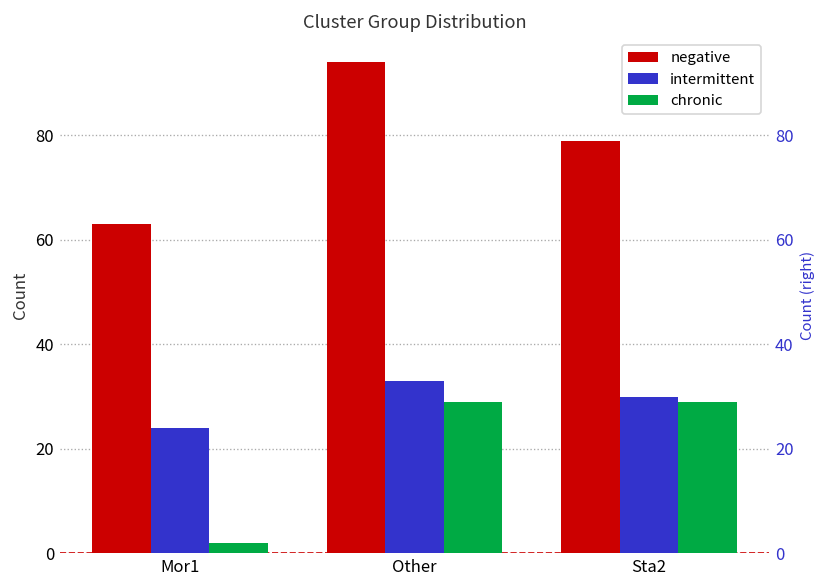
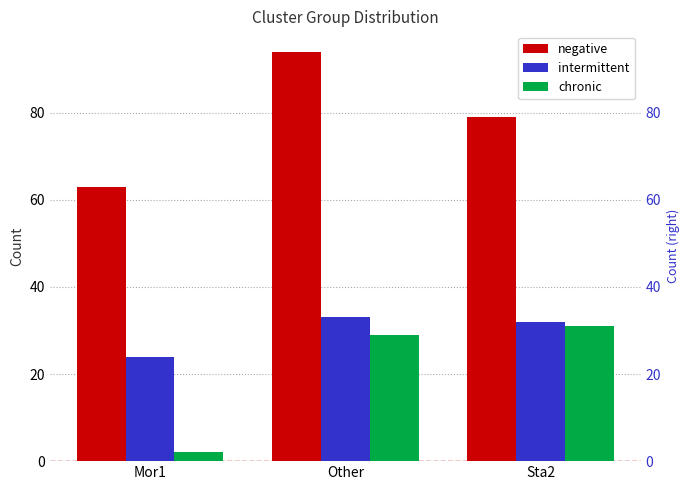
intermittent, Sta2: 30 -> 32
chronic, Sta2: 29 -> 31
